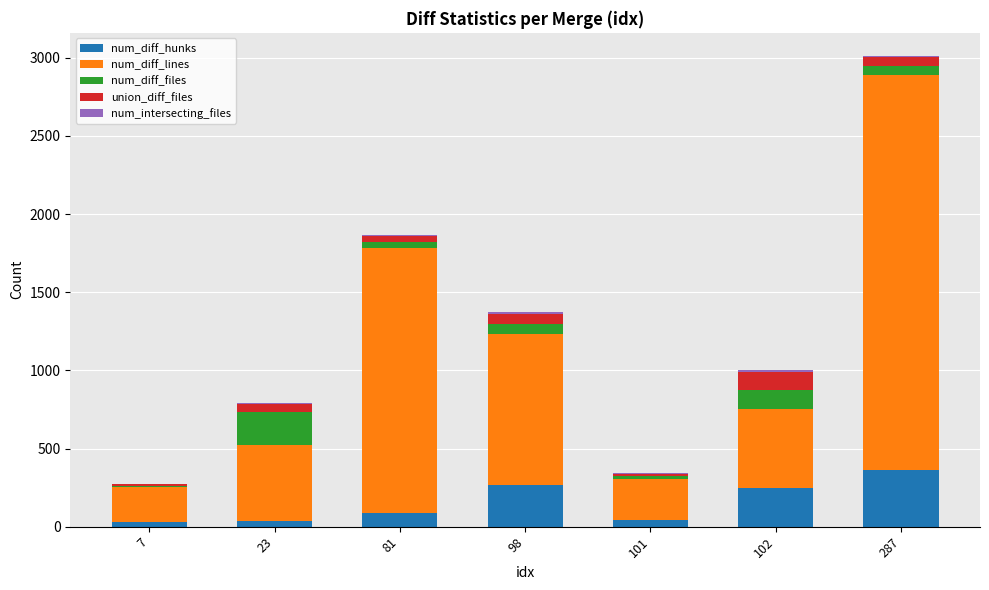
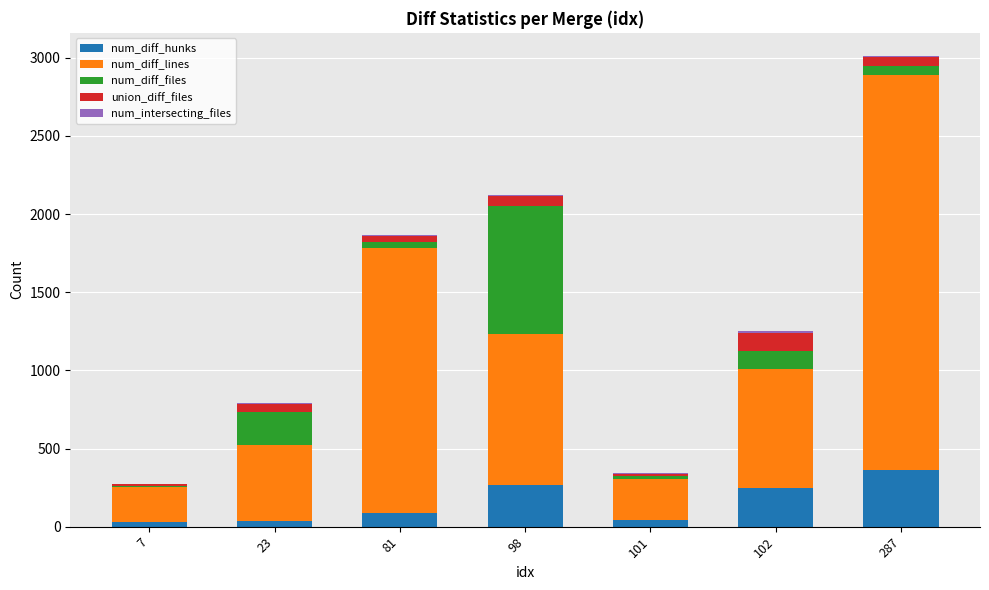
num_diff_files, 98: 70 -> 820
num_diff_lines, 102: 510 -> 760
